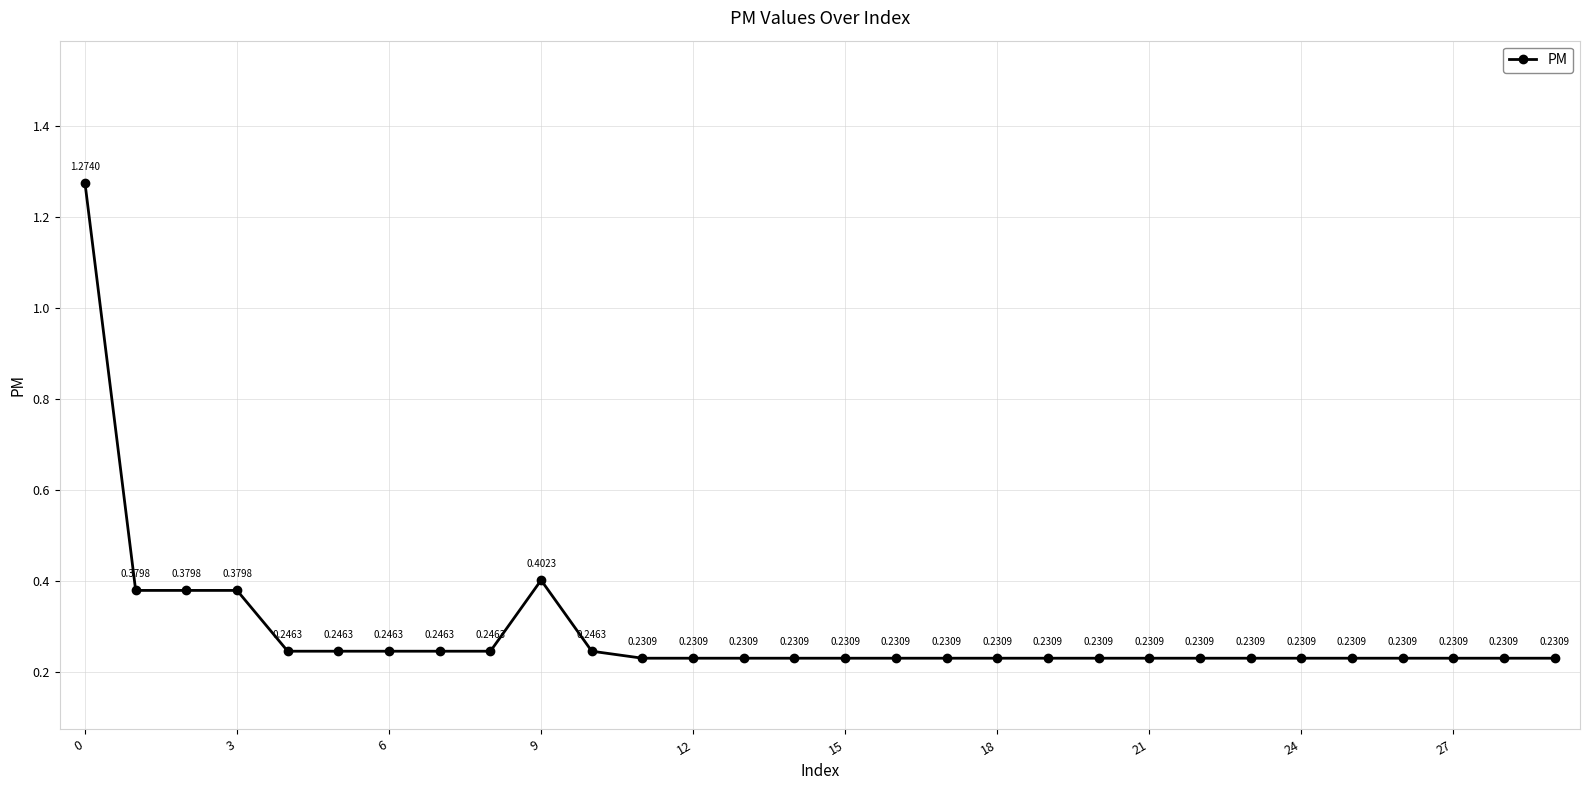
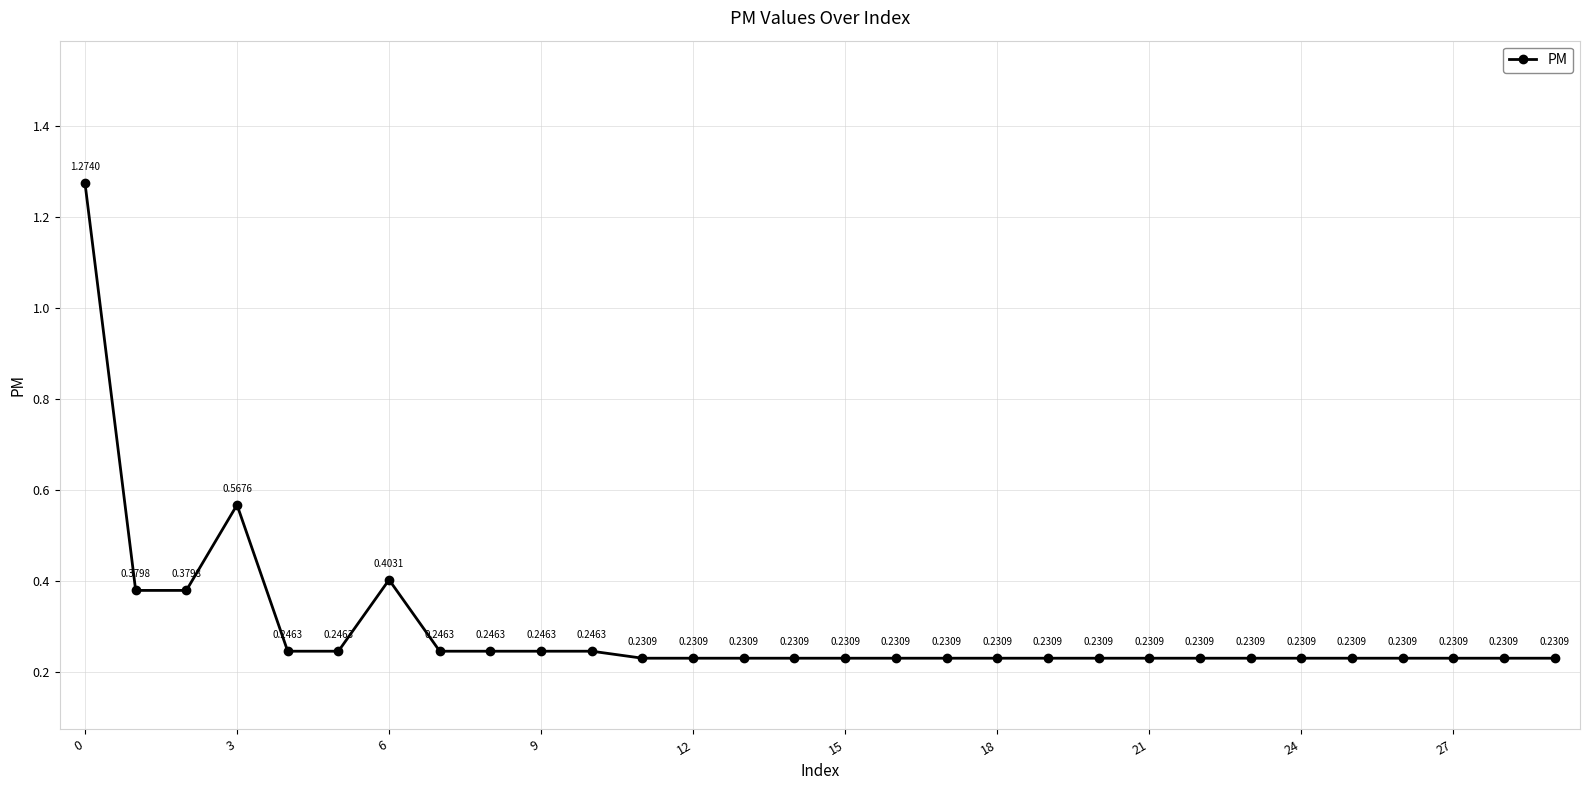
3: 0.3798 -> 0.5676
6: 0.2463 -> 0.4031
9: 0.4023 -> 0.2463
